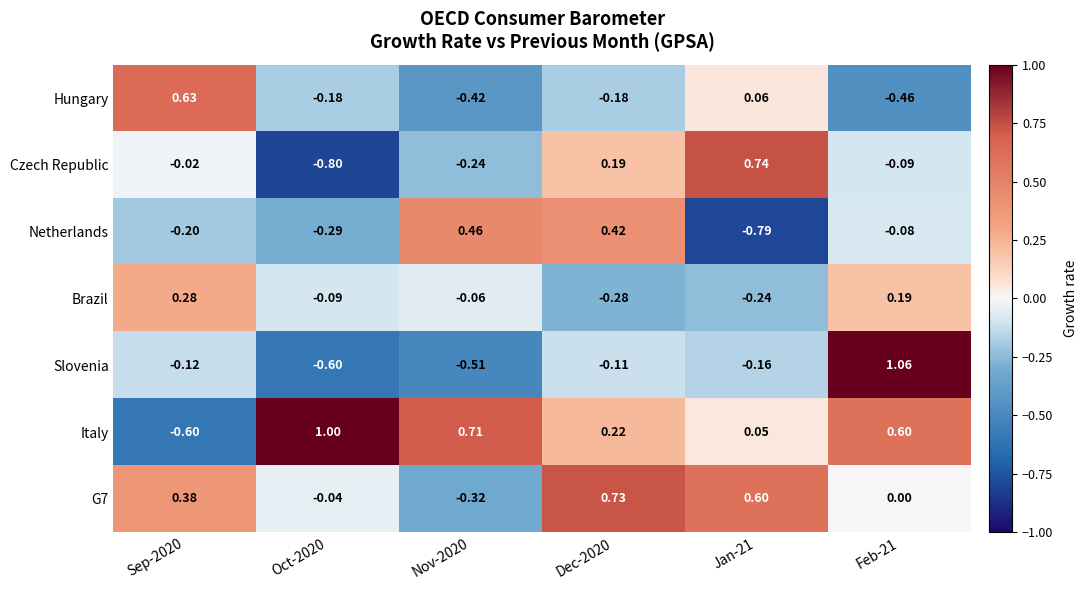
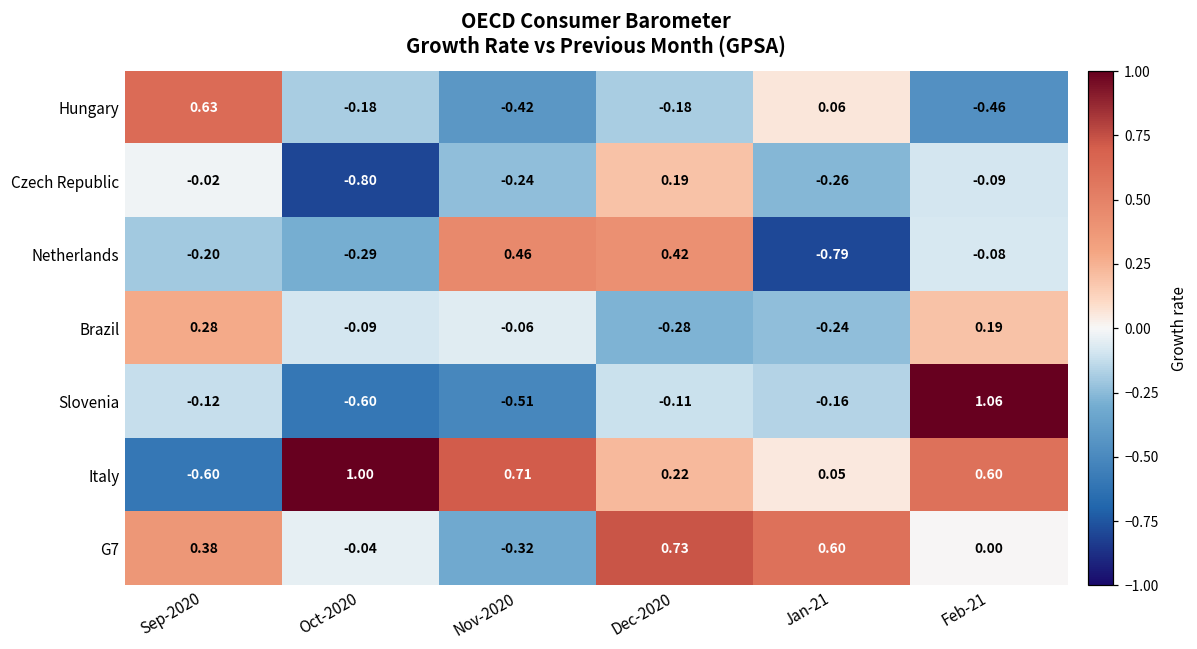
Czech Republic, Jan-21: 0.74 -> -0.26
